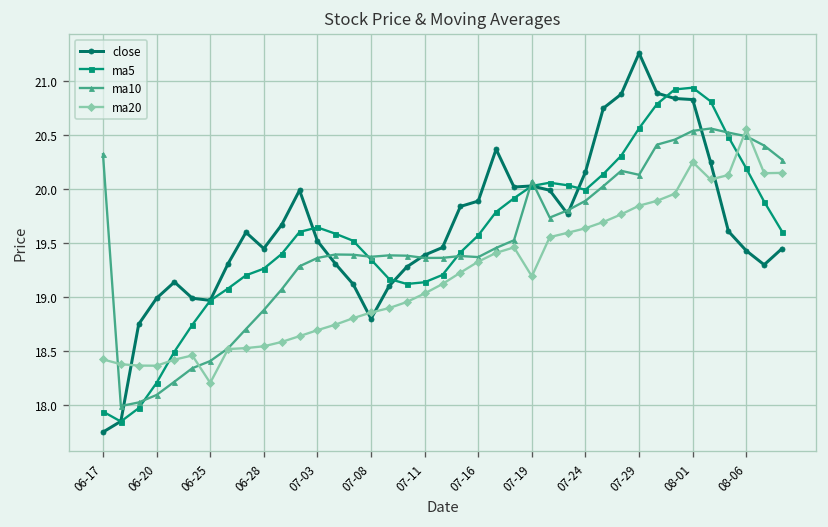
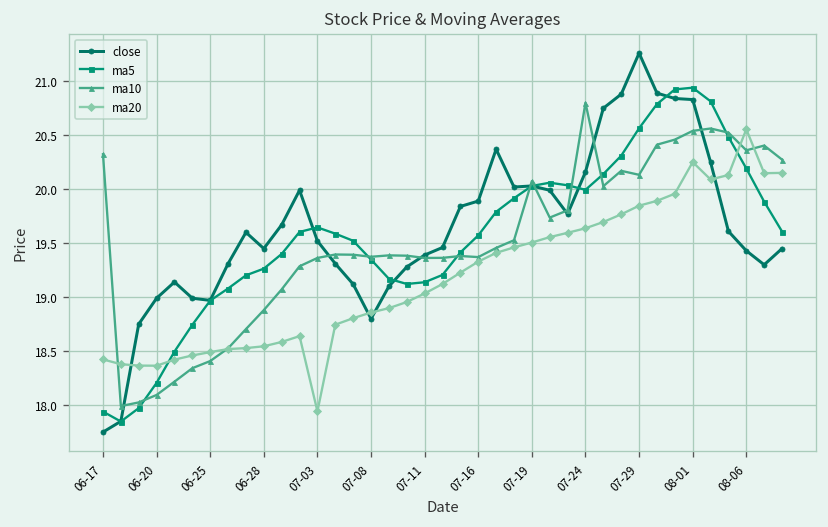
ma20, 06-25: 18.2 -> 18.5
ma20, 07-03: 18.7 -> 17.9
ma20, 07-19: 19.2 -> 19.5
ma10, 07-24: 19.9 -> 20.8
ma10, 08-06: 20.5 -> 20.4
